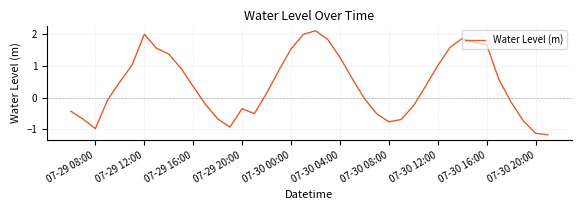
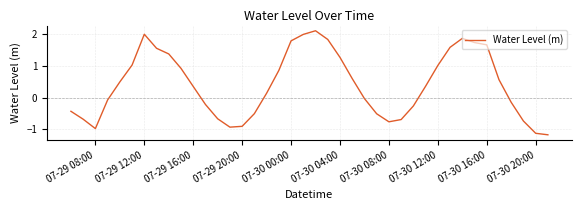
07-29 20:00: -0.3 -> -0.9
07-30 00:00: 1.5 -> 1.8
